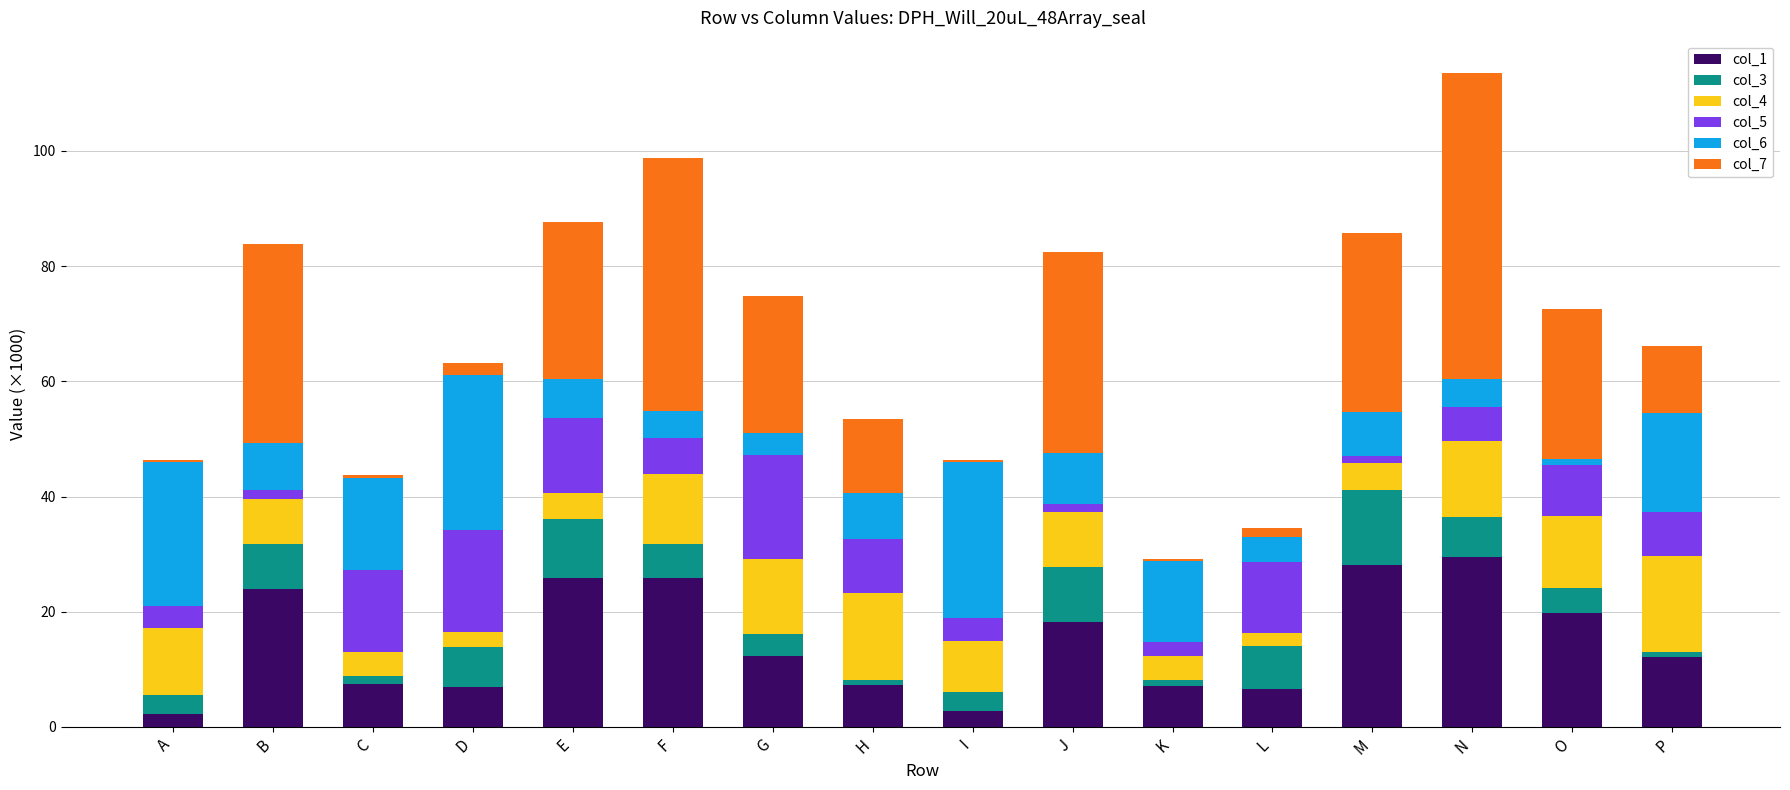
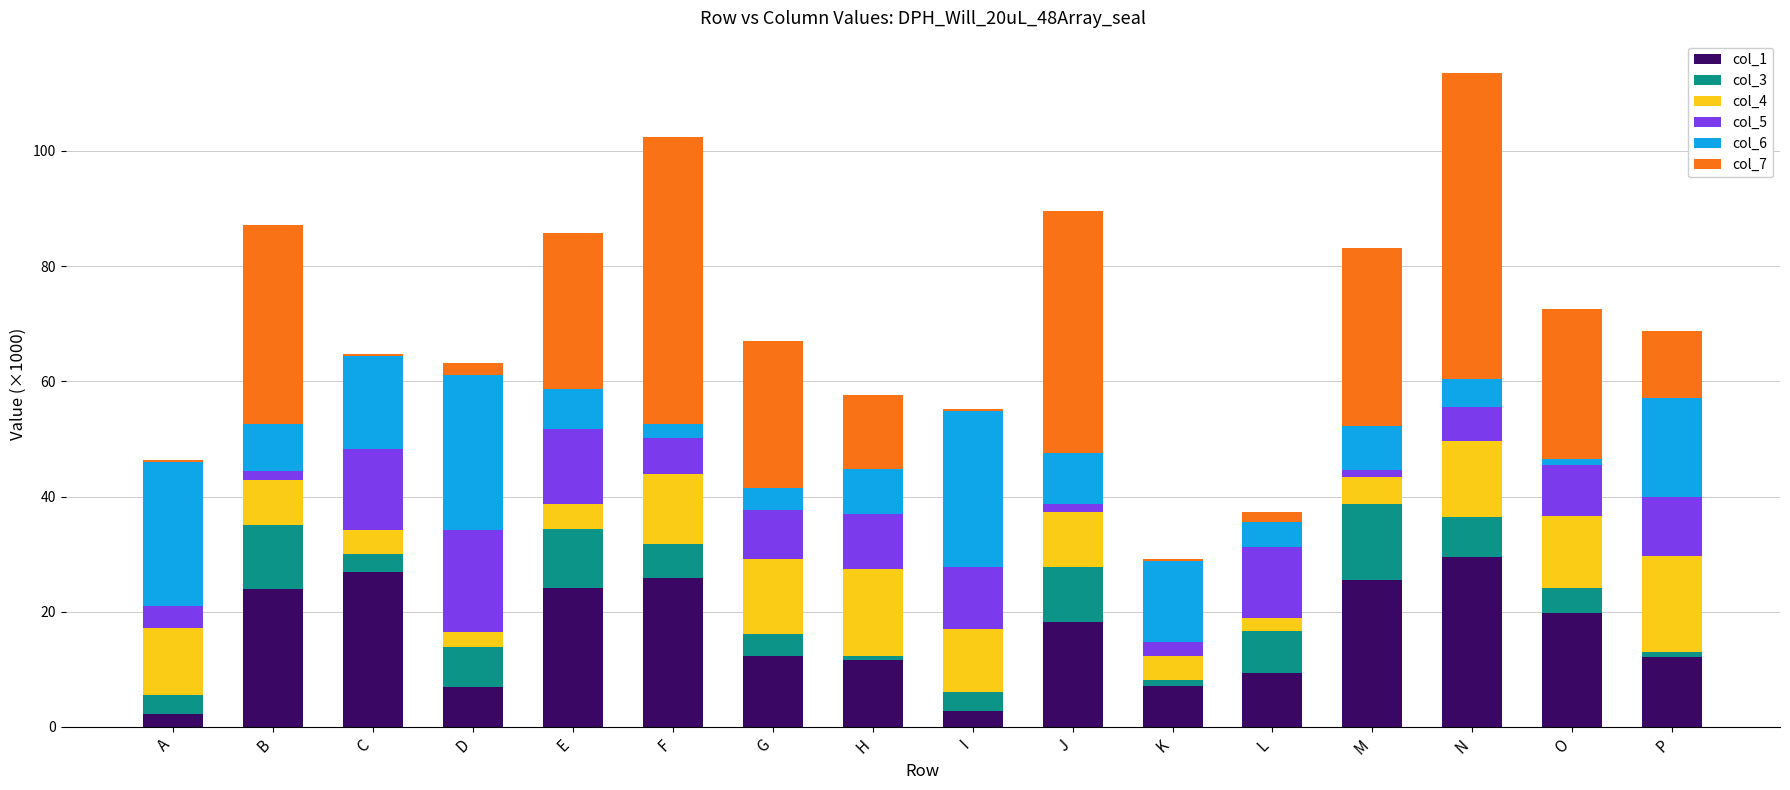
col_3, B: 8 -> 11
col_1, C: 7 -> 27
col_3, C: 1 -> 3
col_1, E: 26 -> 24
col_6, F: 5 -> 2
col_7, F: 44 -> 50
col_5, G: 18 -> 9
col_7, G: 24 -> 26
col_1, H: 7 -> 12
col_4, I: 9 -> 11
col_5, I: 4 -> 11
col_7, J: 35 -> 42
col_1, L: 7 -> 9
col_1, M: 28 -> 25
col_5, P: 8 -> 10
